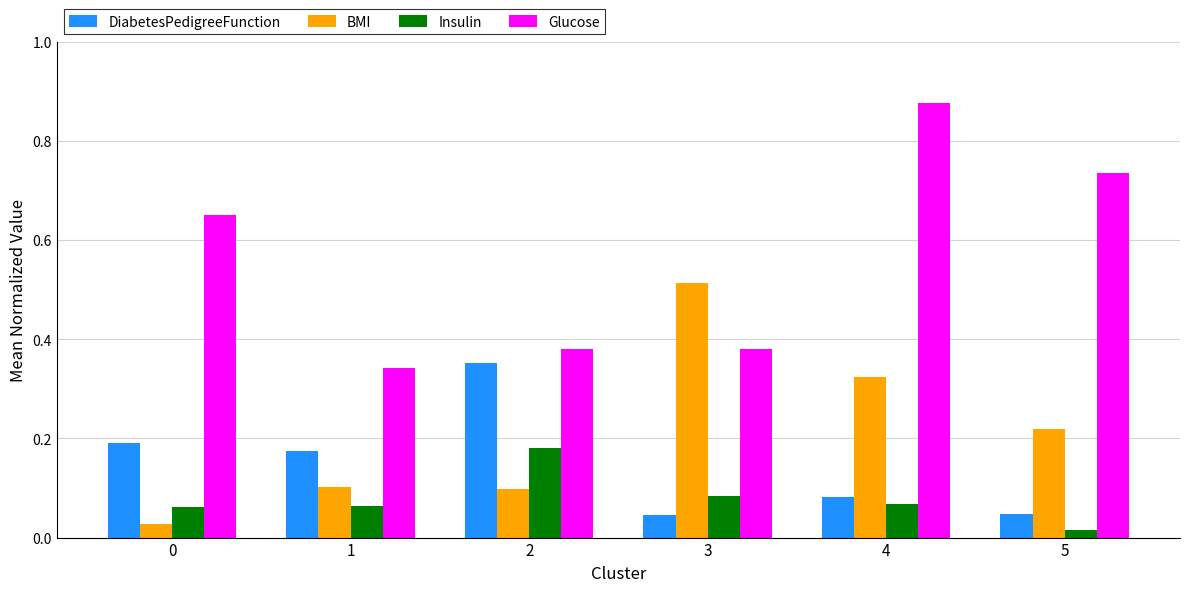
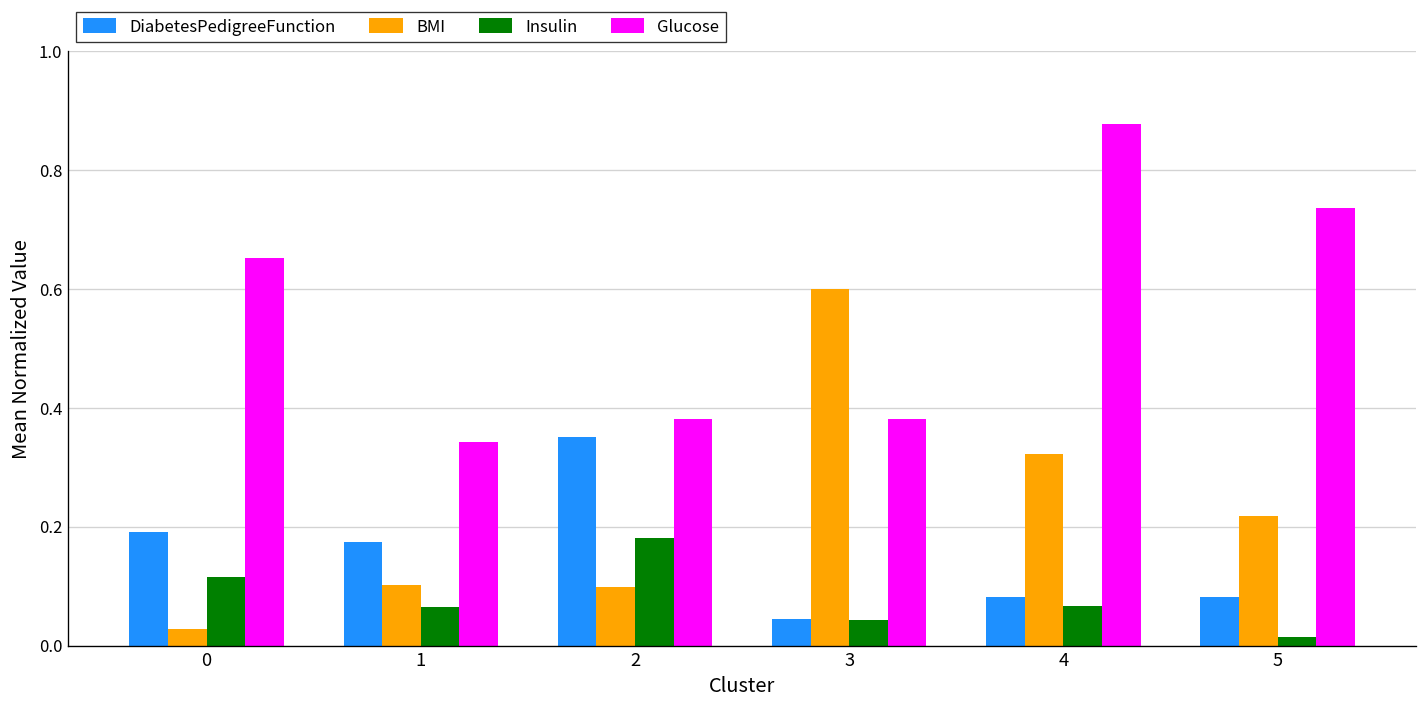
Insulin, 0: 0.06 -> 0.12
BMI, 3: 0.51 -> 0.60
Insulin, 3: 0.08 -> 0.04
DiabetesPedigreeFunction, 5: 0.05 -> 0.08
